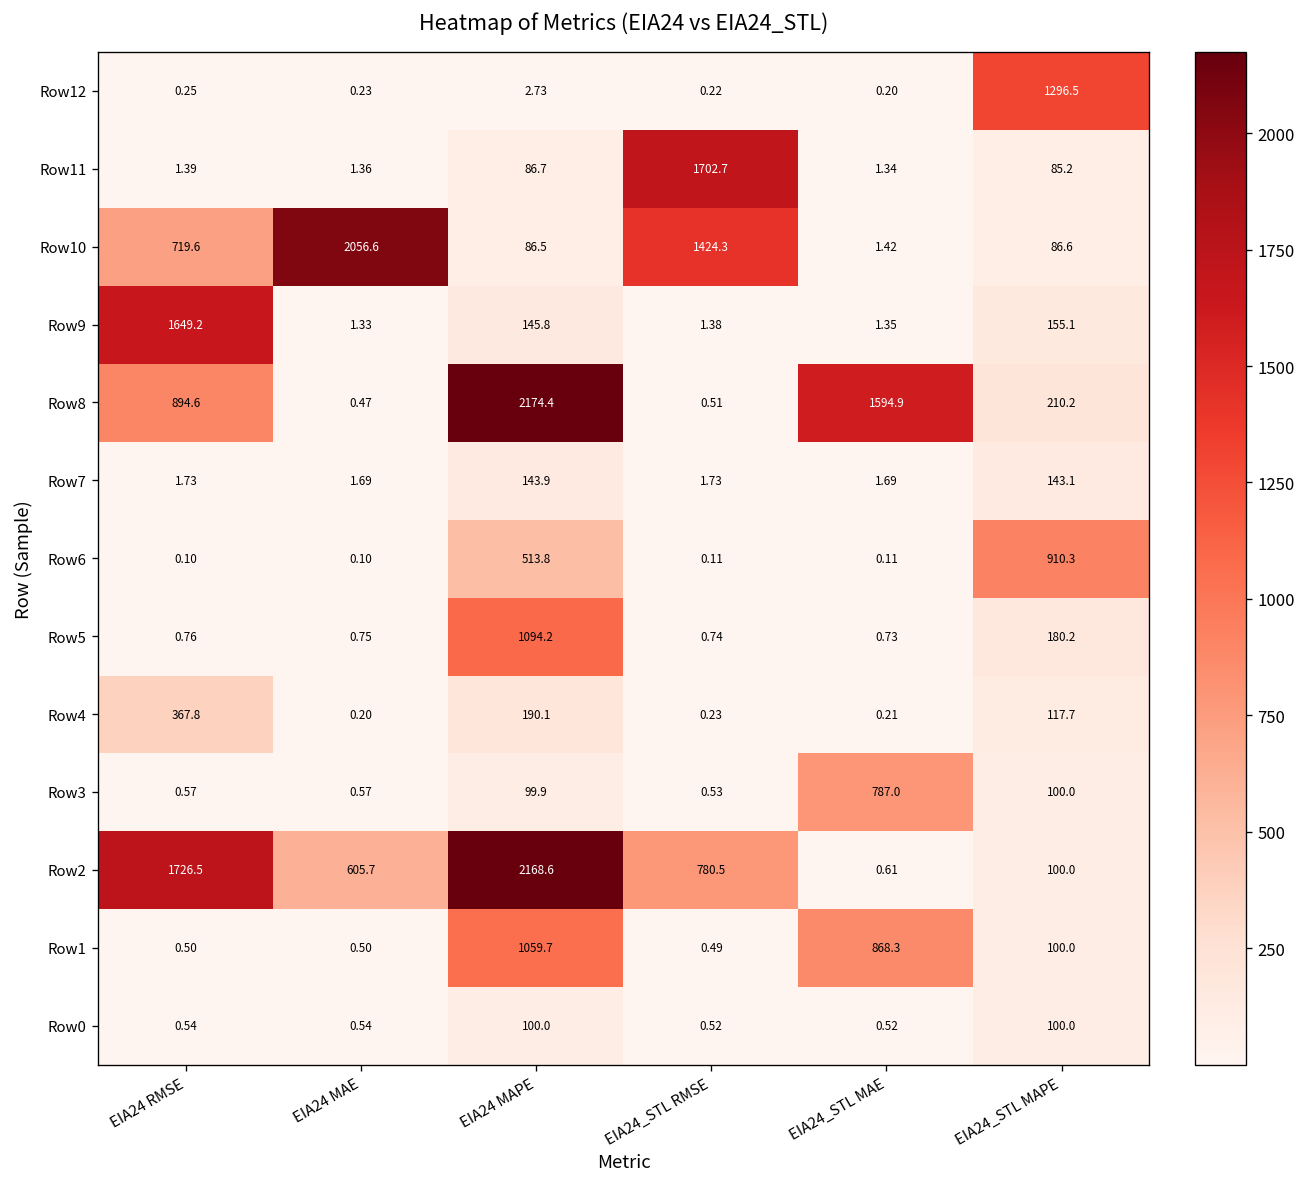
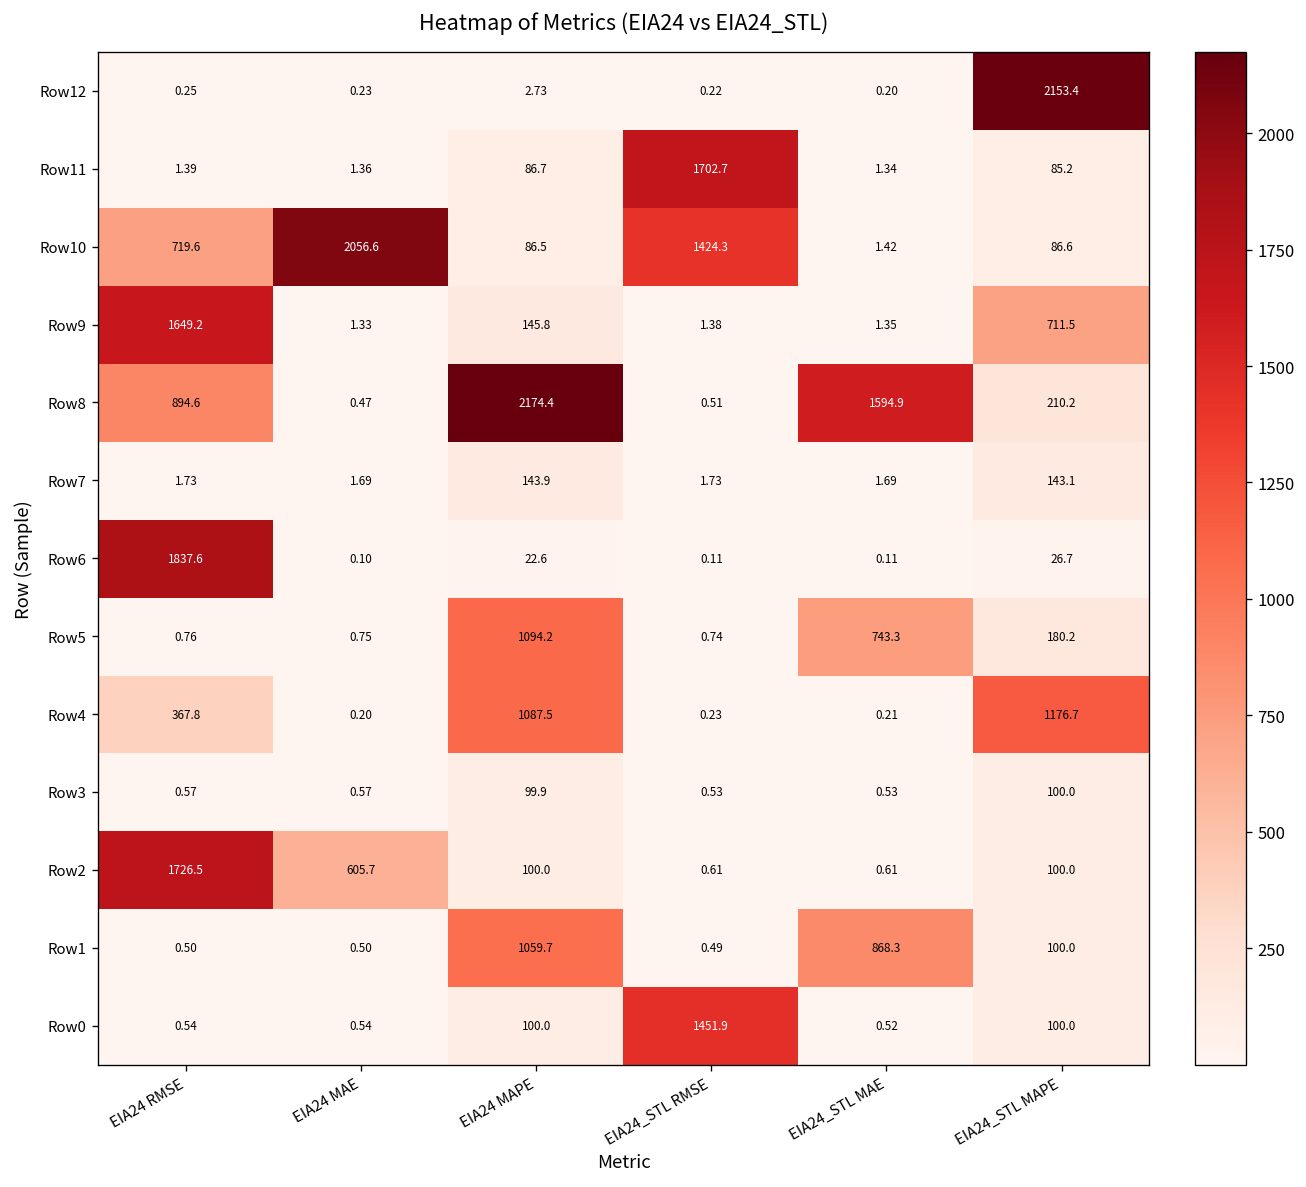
Row12, EIA24_STL MAPE: 1296.5 -> 2153.4
Row9, EIA24_STL MAPE: 155.1 -> 711.5
Row6, EIA24 RMSE: 0.10 -> 1837.6
Row6, EIA24 MAPE: 513.8 -> 22.6
Row6, EIA24_STL MAPE: 910.3 -> 26.7
Row5, EIA24_STL MAE: 0.73 -> 743.3
Row4, EIA24 MAPE: 190.1 -> 1087.5
Row4, EIA24_STL MAPE: 117.7 -> 1176.7
Row3, EIA24_STL MAE: 787.0 -> 0.53
Row2, EIA24 MAPE: 2168.6 -> 100.0
Row2, EIA24_STL RMSE: 780.5 -> 0.61
Row0, EIA24_STL RMSE: 0.52 -> 1451.9
